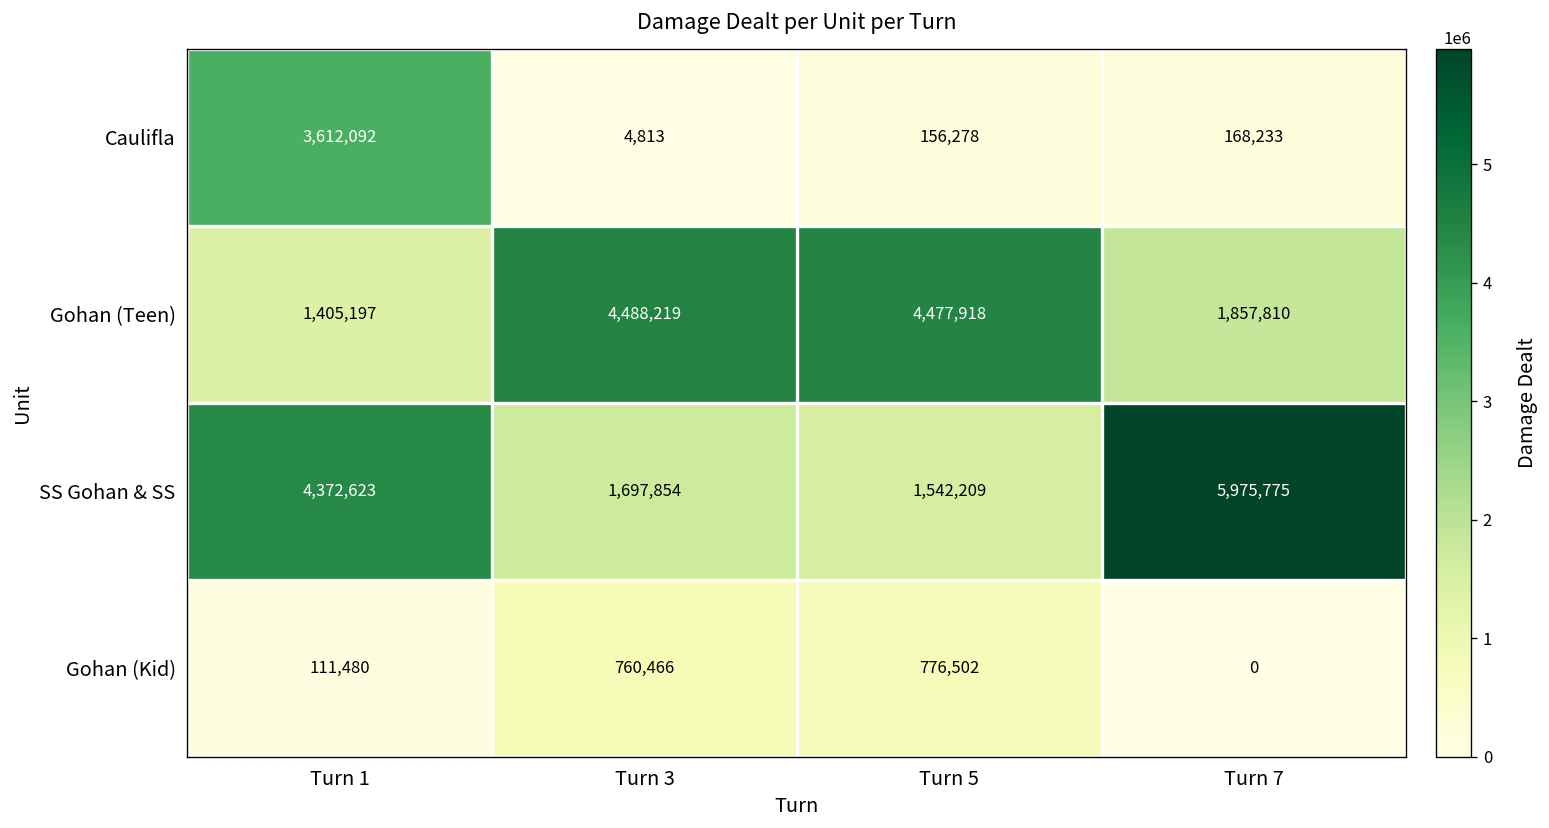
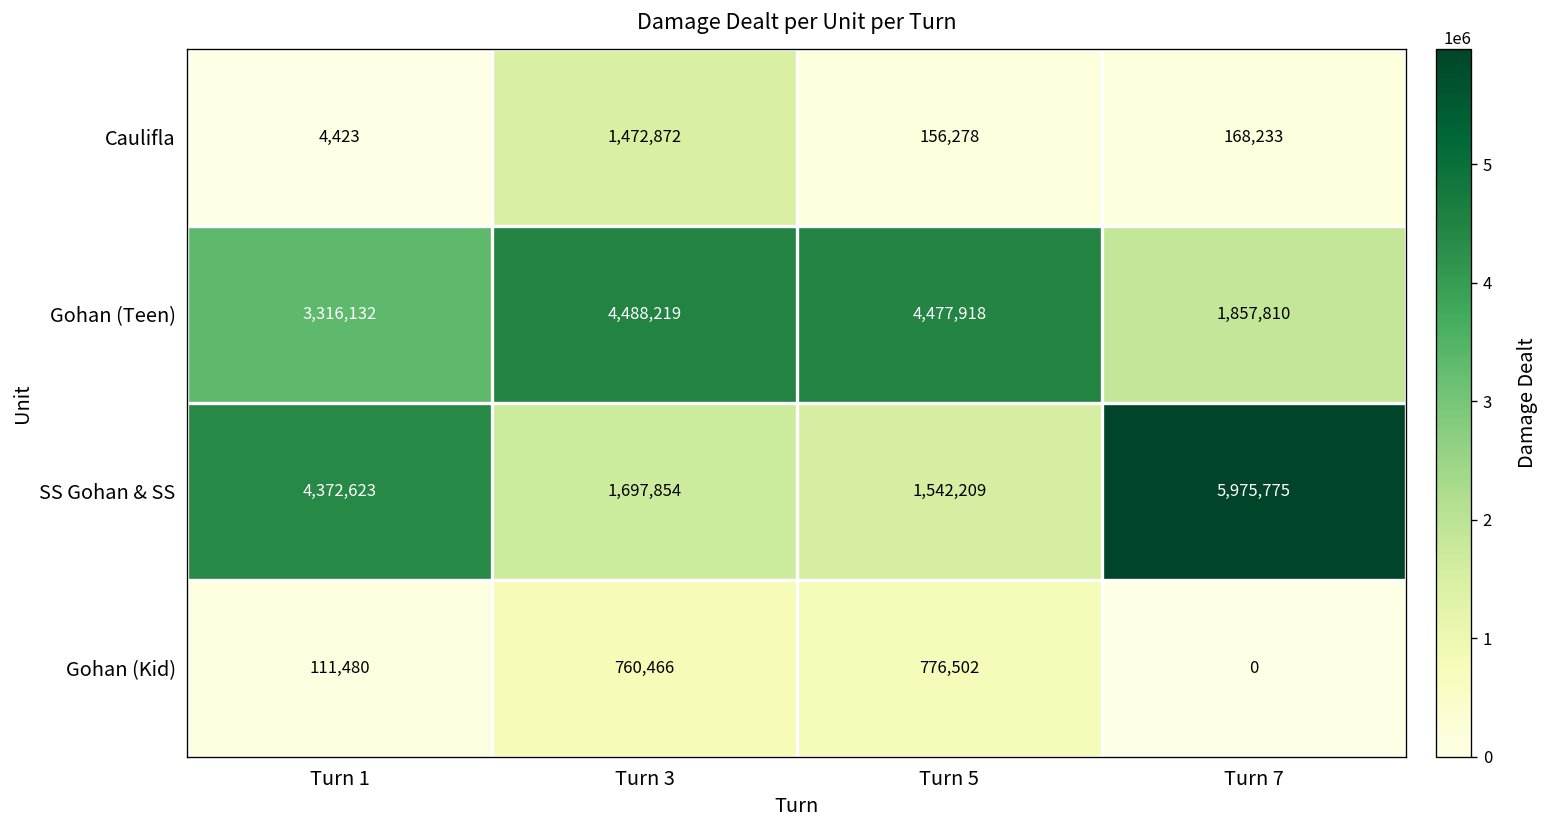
Caulifla, Turn 1: 3,612,092 -> 4,423
Caulifla, Turn 3: 4,813 -> 1,472,872
Gohan (Teen), Turn 1: 1,405,197 -> 3,316,132
